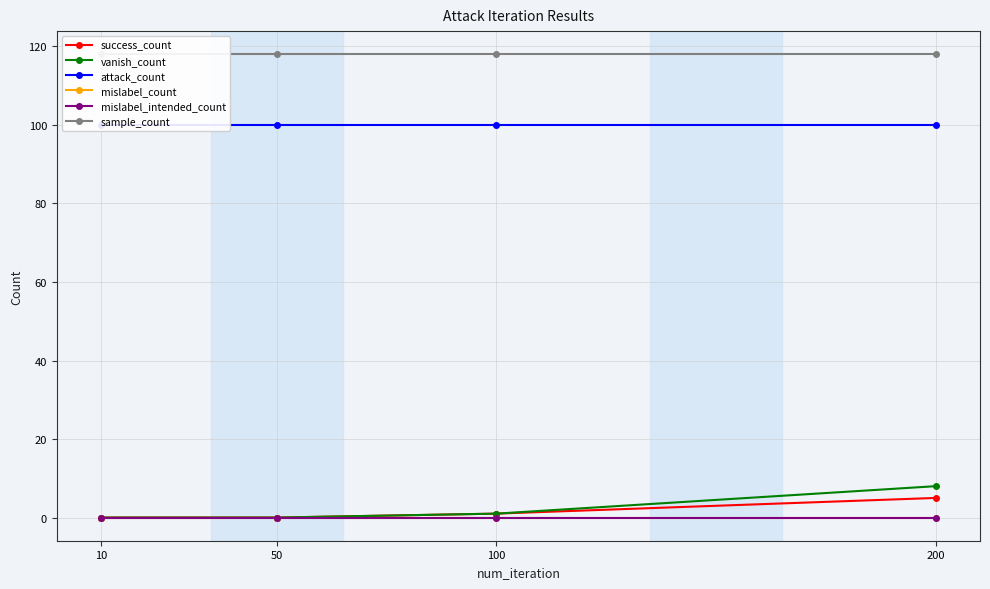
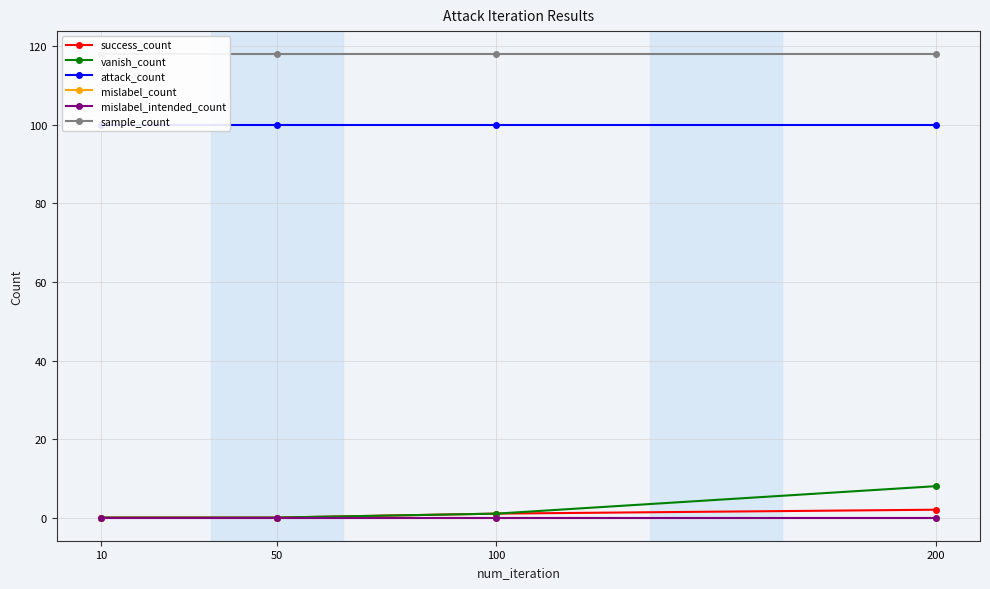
success_count, 200: 5 -> 2
